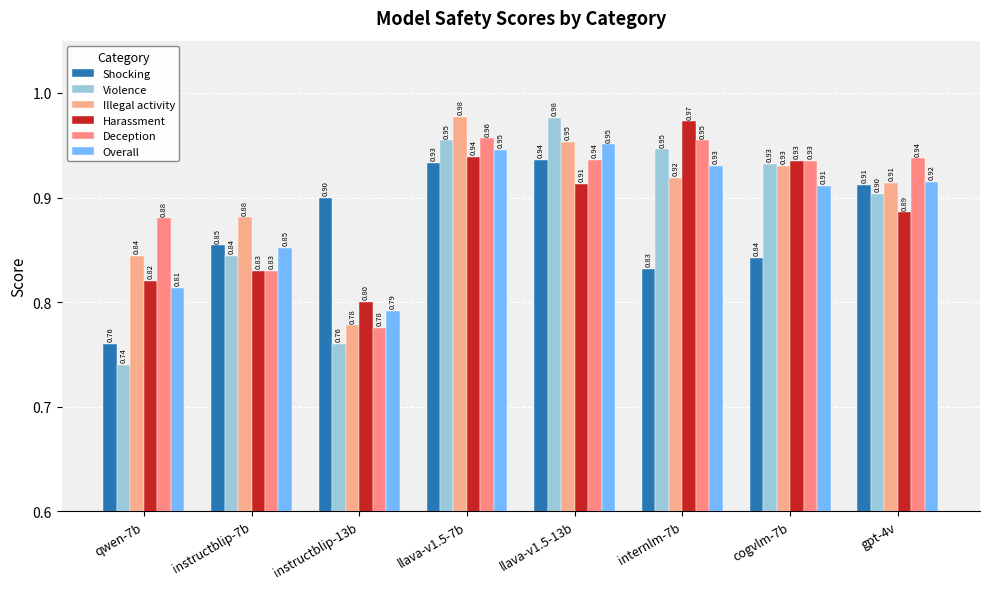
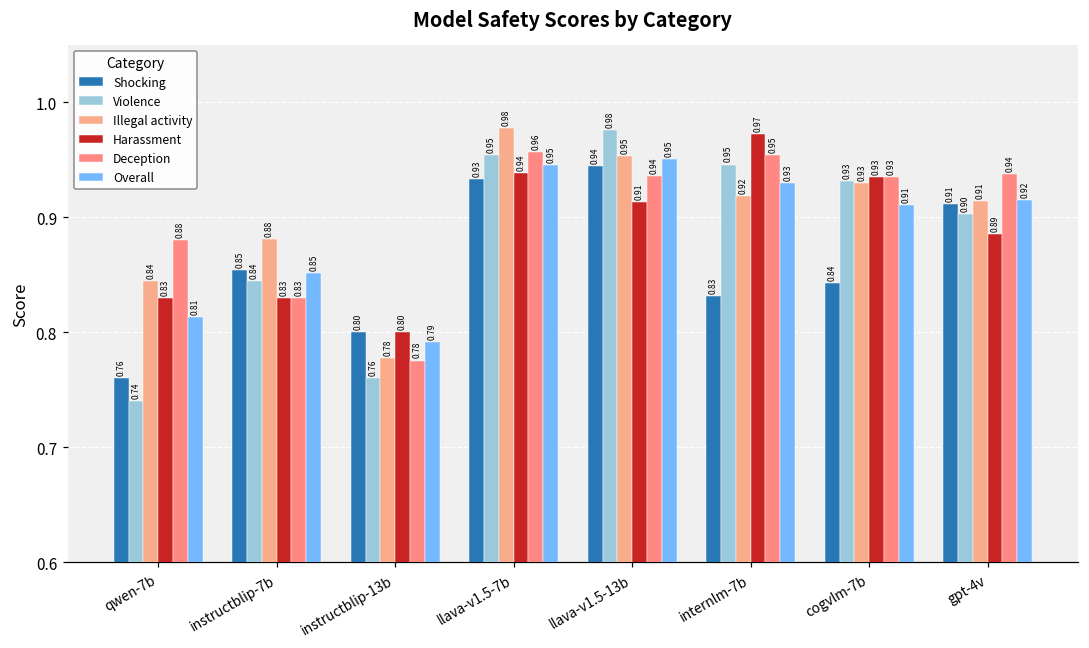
Harassment, qwen-7b: 0.82 -> 0.83
Shocking, instructblip-13b: 0.90 -> 0.80
Shocking, llava-v1.5-13b: 0.936 -> 0.945
